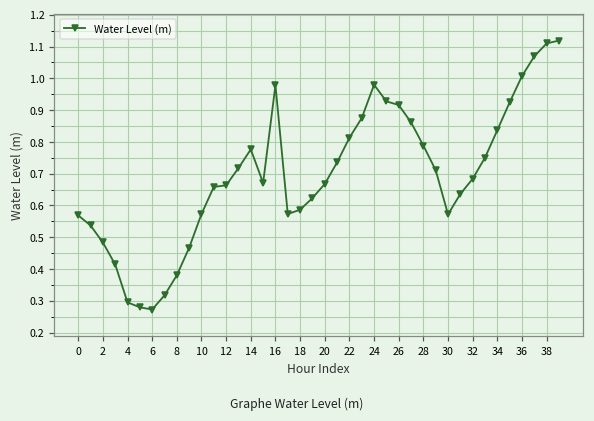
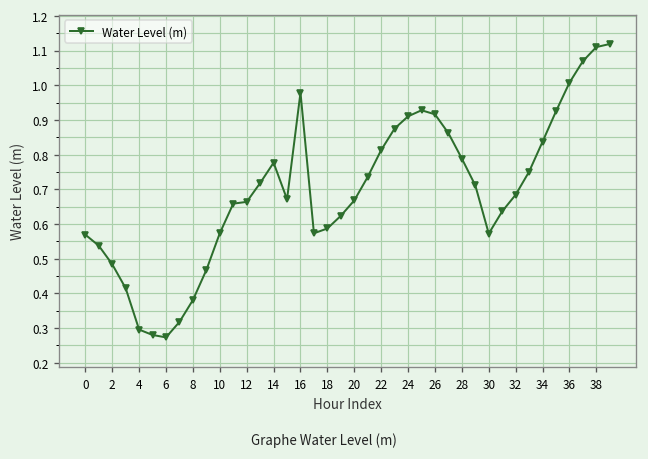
24: 0.98 -> 0.91
